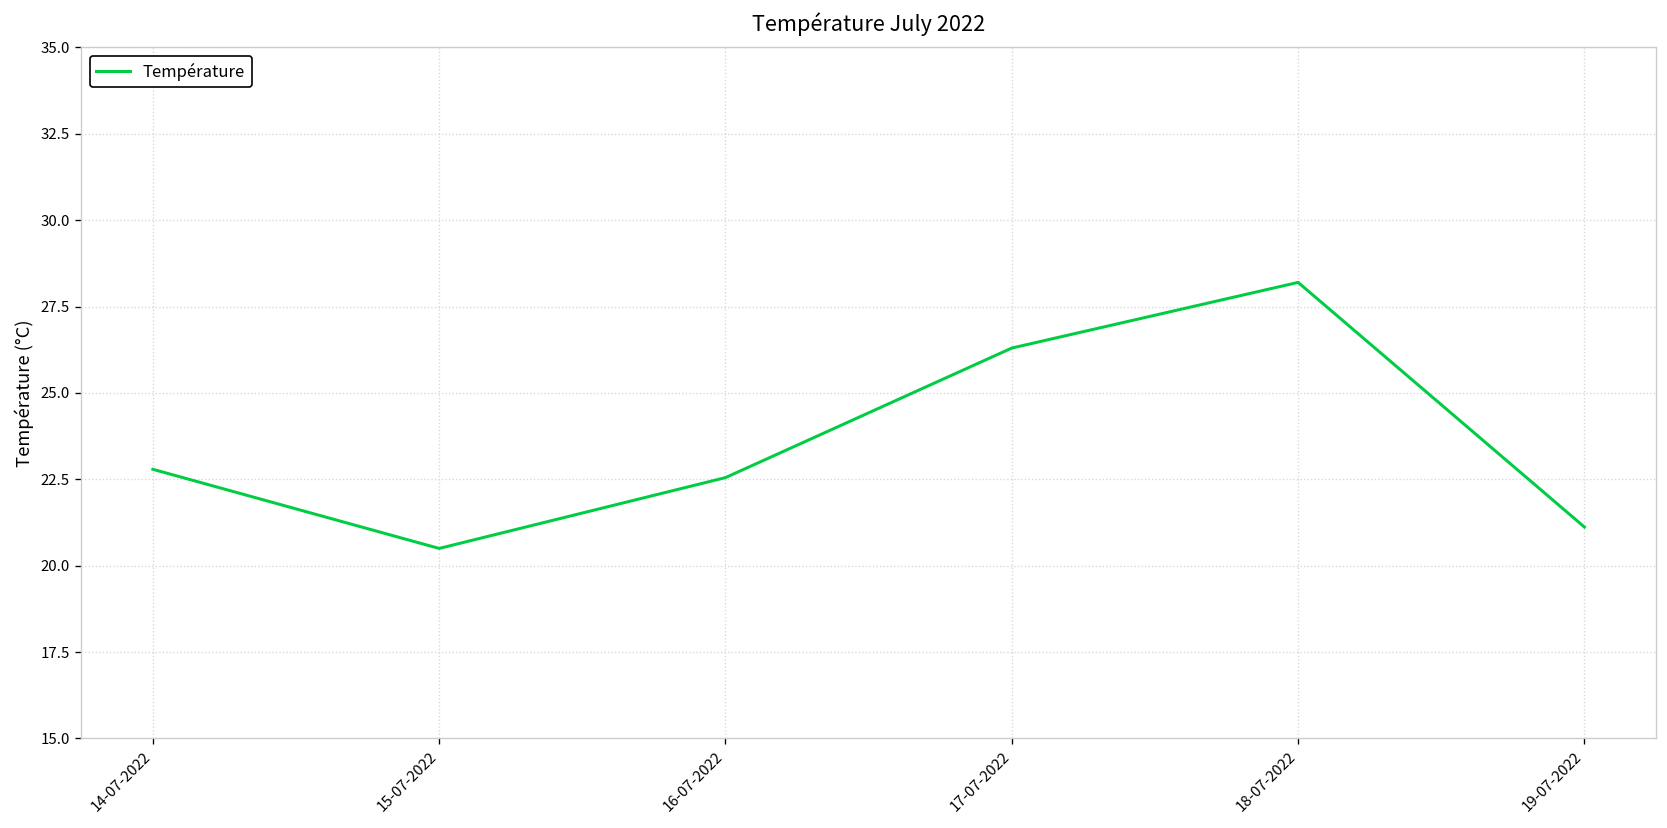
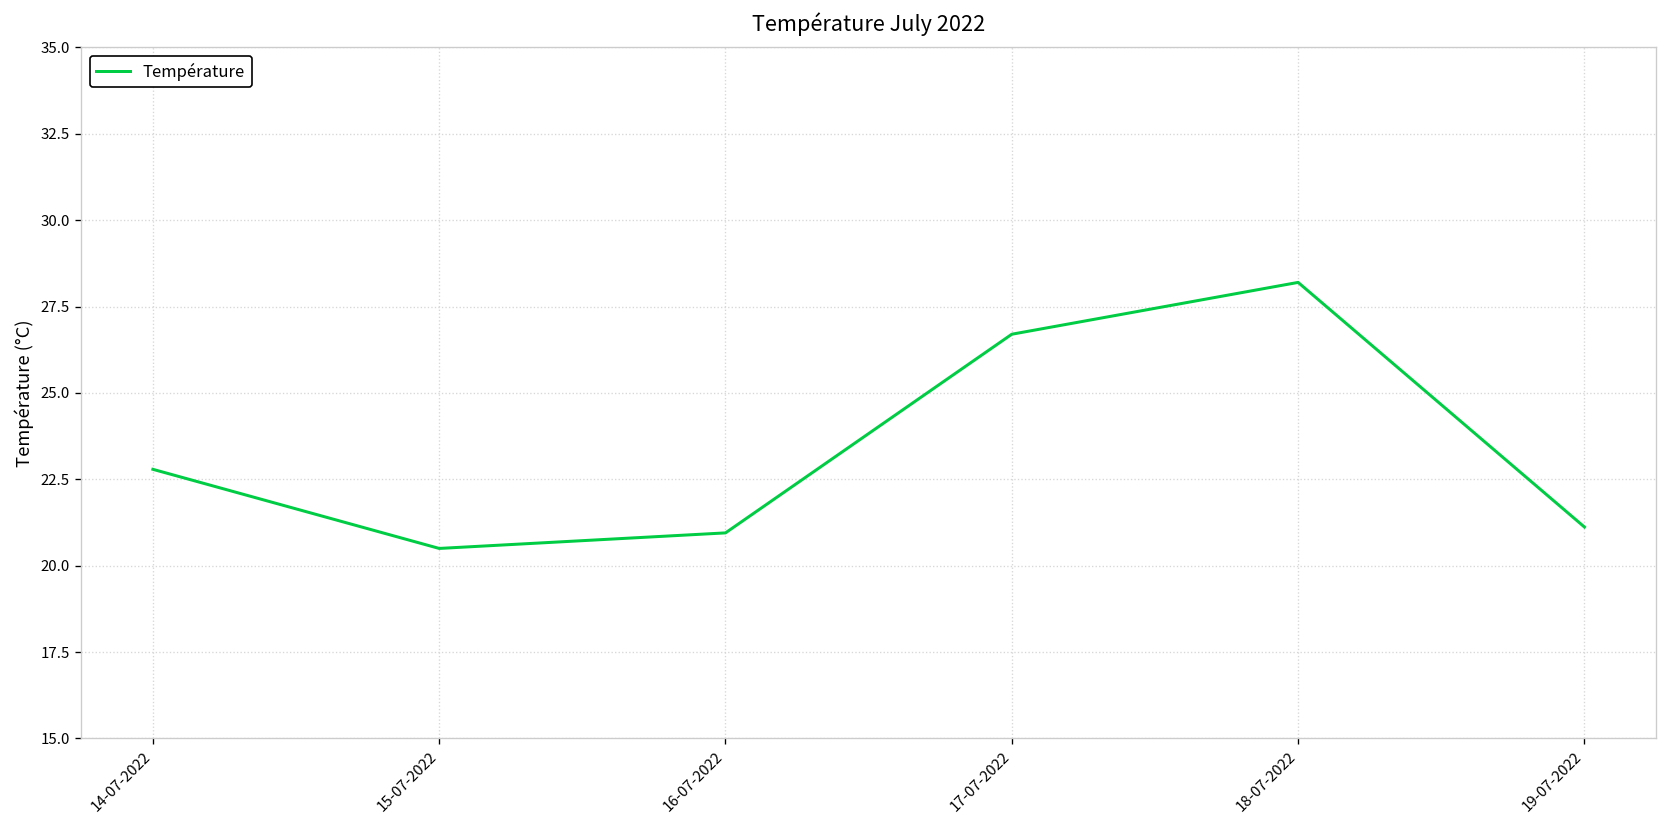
16-07-2022: 22.6 -> 21.0
17-07-2022: 26.3 -> 26.7
